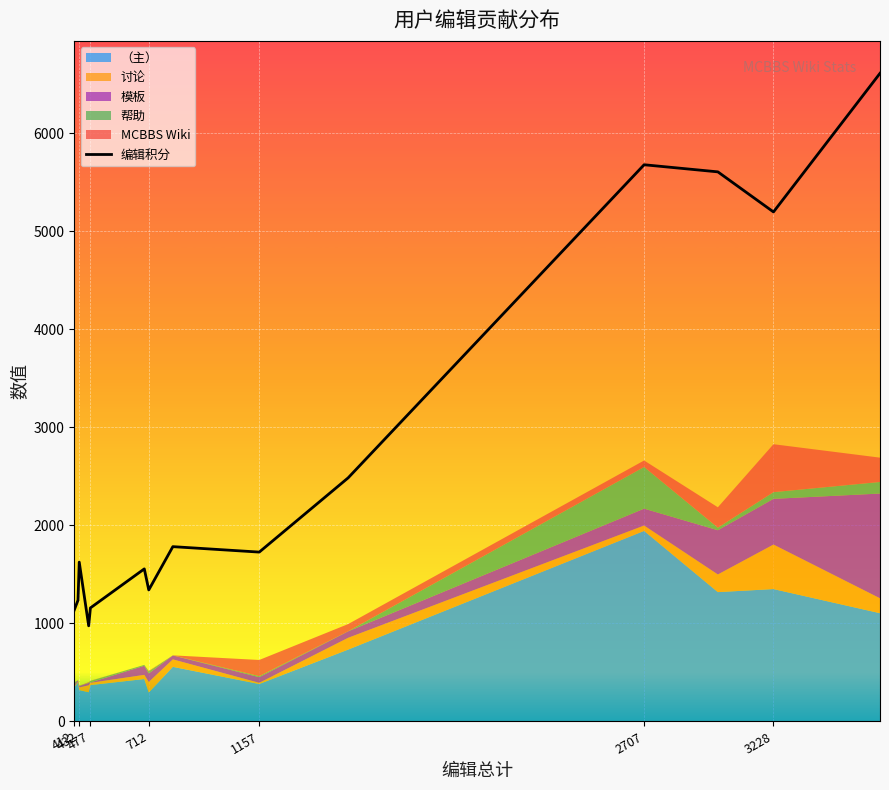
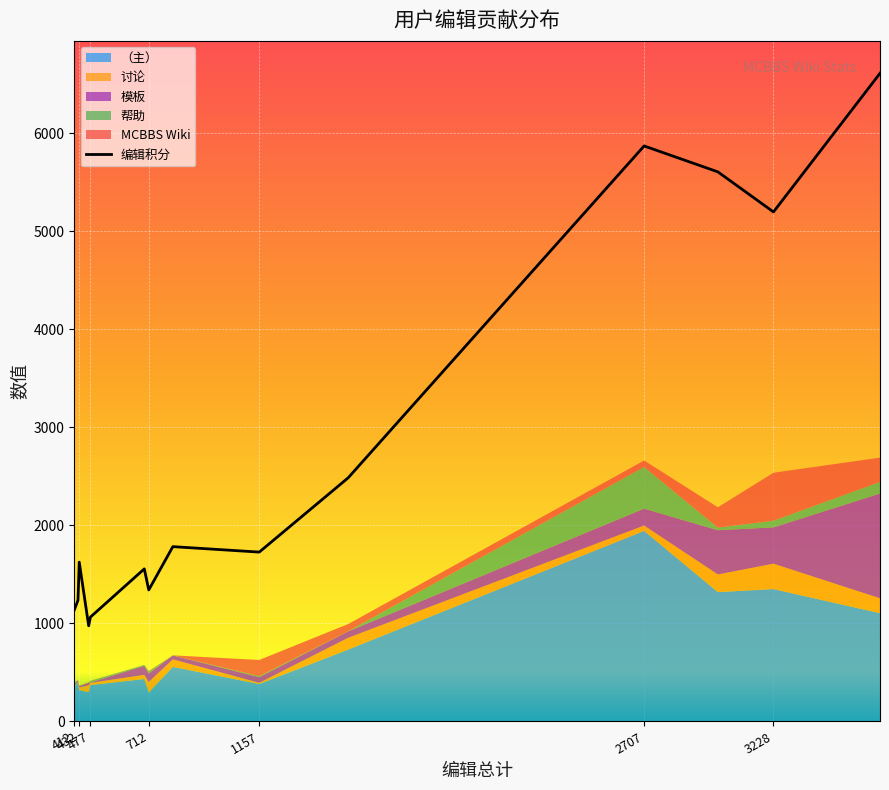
编辑积分, 477: 1200 -> 1100
编辑积分, 2707: 5700 -> 5900
讨论, 3228: 500 -> 300
模板, 3228: 500 -> 400
